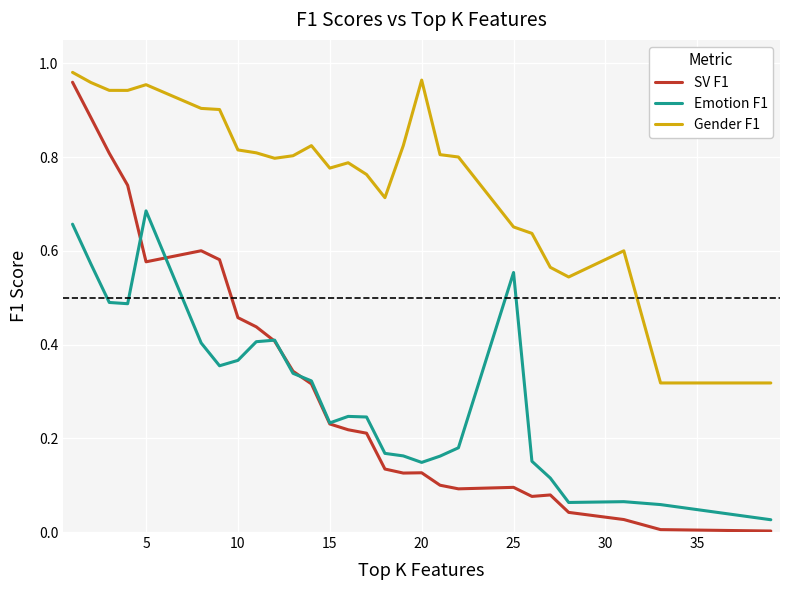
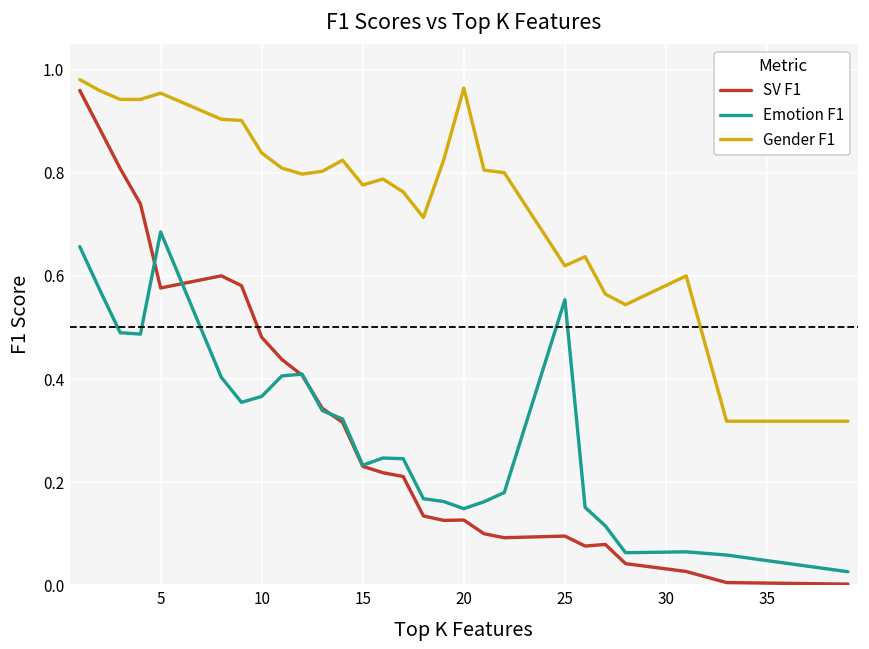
SV F1, 10: 0.46 -> 0.48
Gender F1, 10: 0.82 -> 0.84
Gender F1, 25: 0.65 -> 0.62
